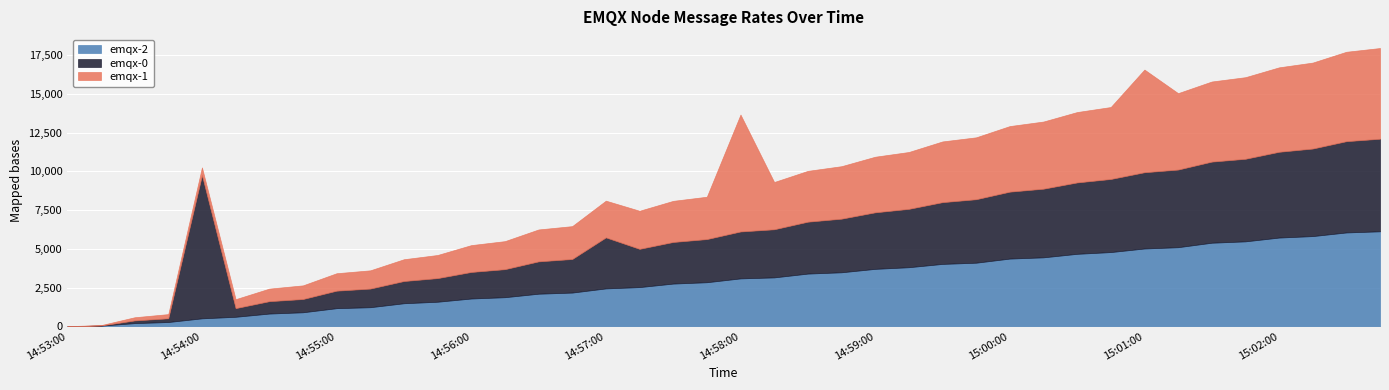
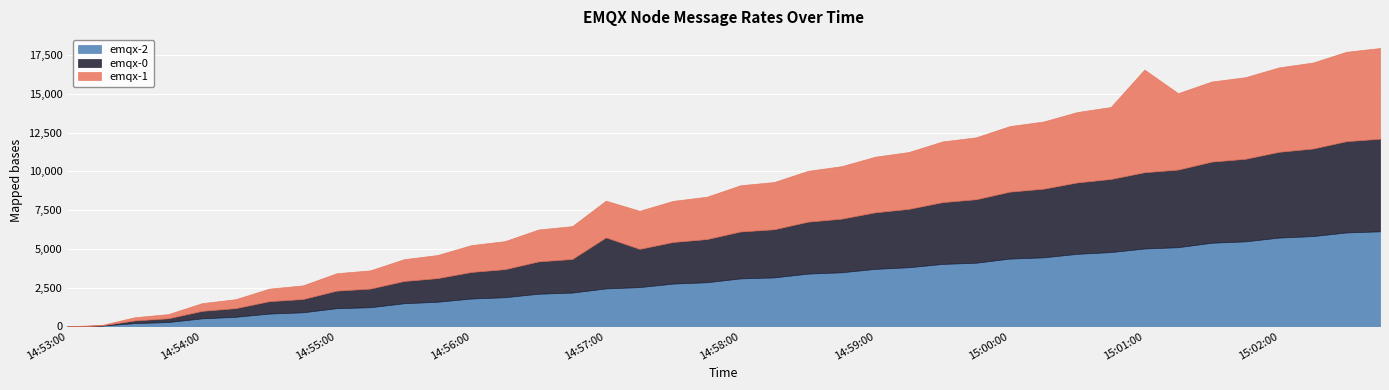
emqx-0, 14:54:00: 9,200 -> 500
emqx-1, 14:58:00: 7,500 -> 3,000
